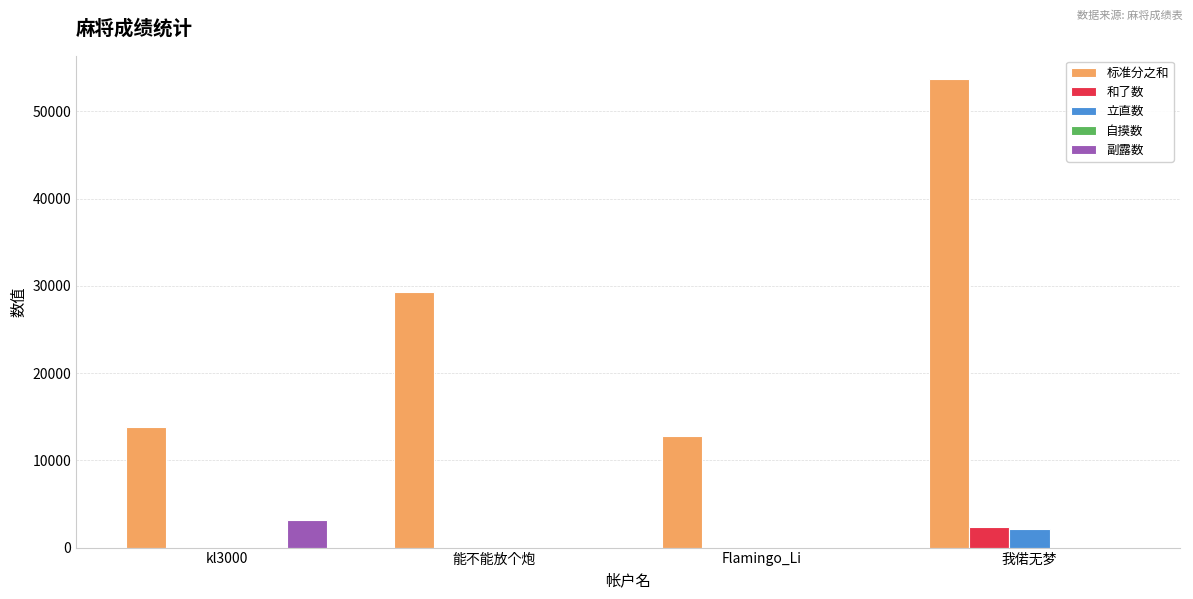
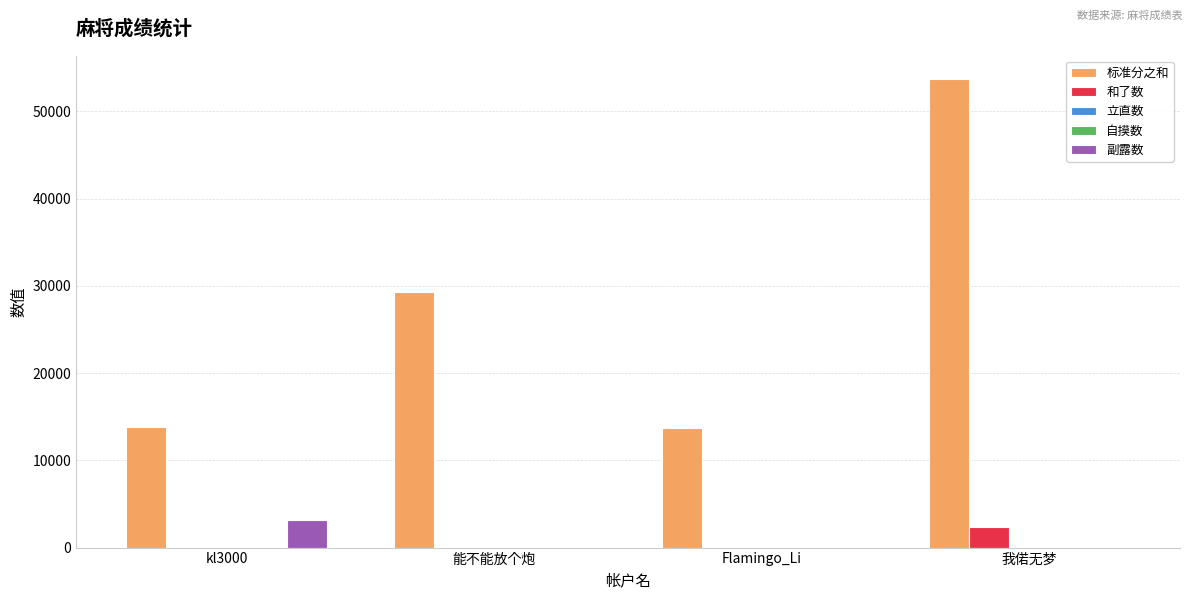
标准分之和, Flamingo_Li: 13000 -> 14000
立直数, 我偌无梦: 2000 -> 0
